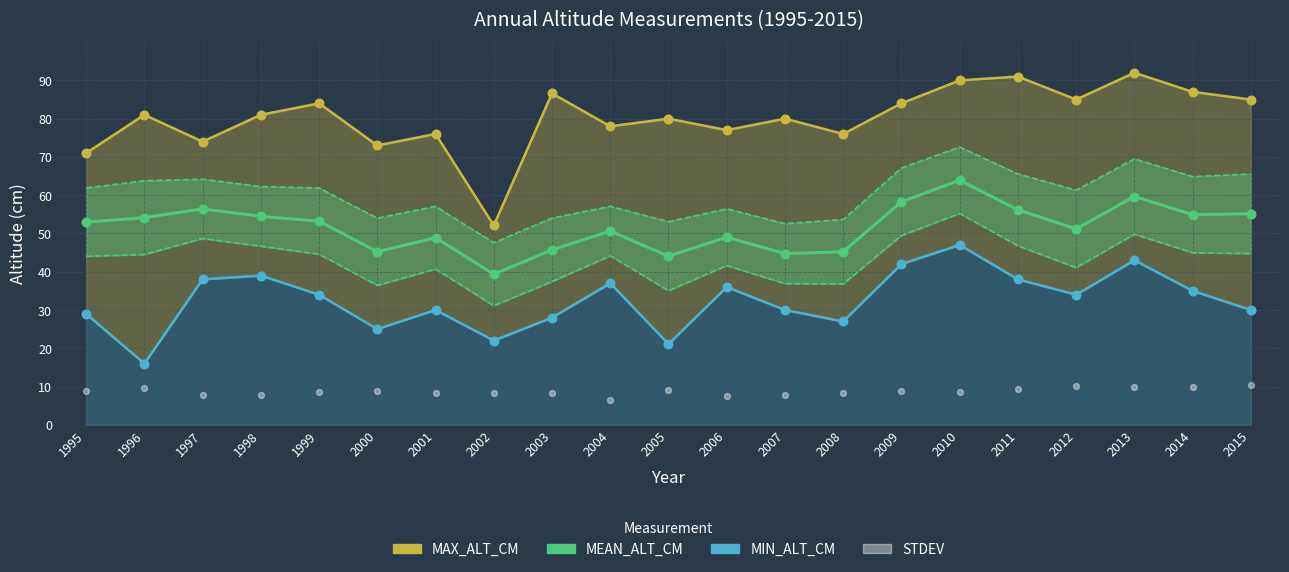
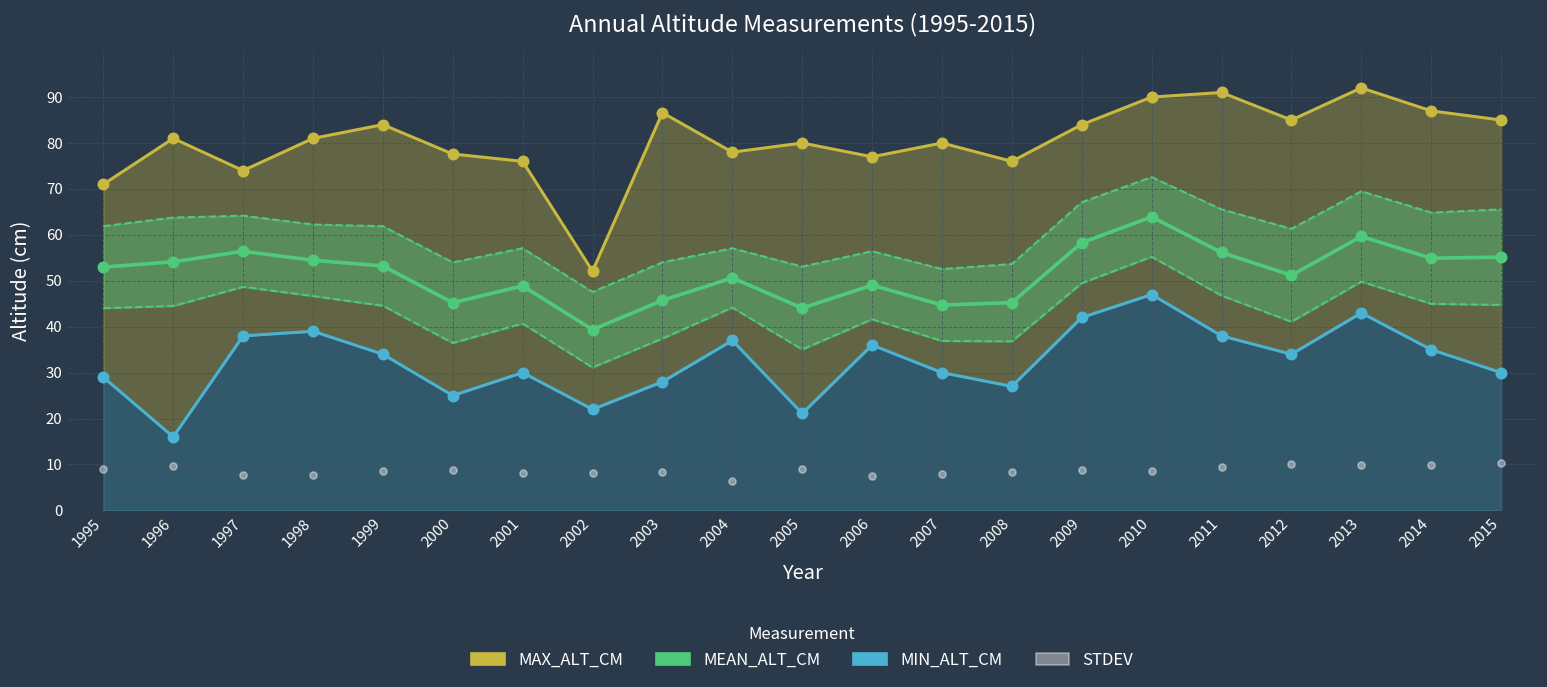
MAX_ALT_CM, 2000: 73 -> 78
